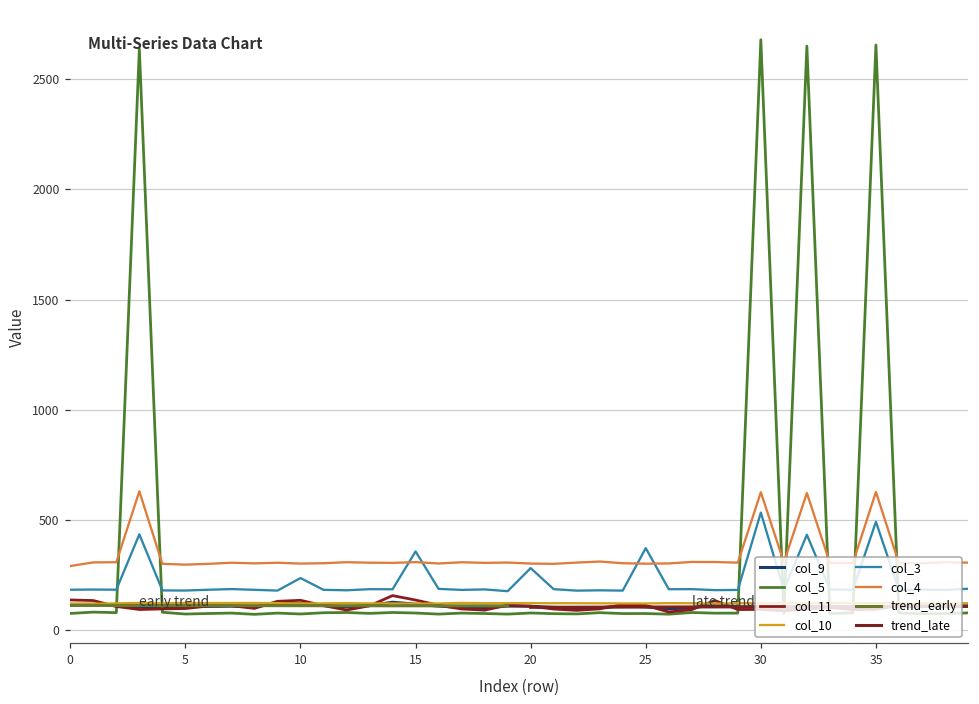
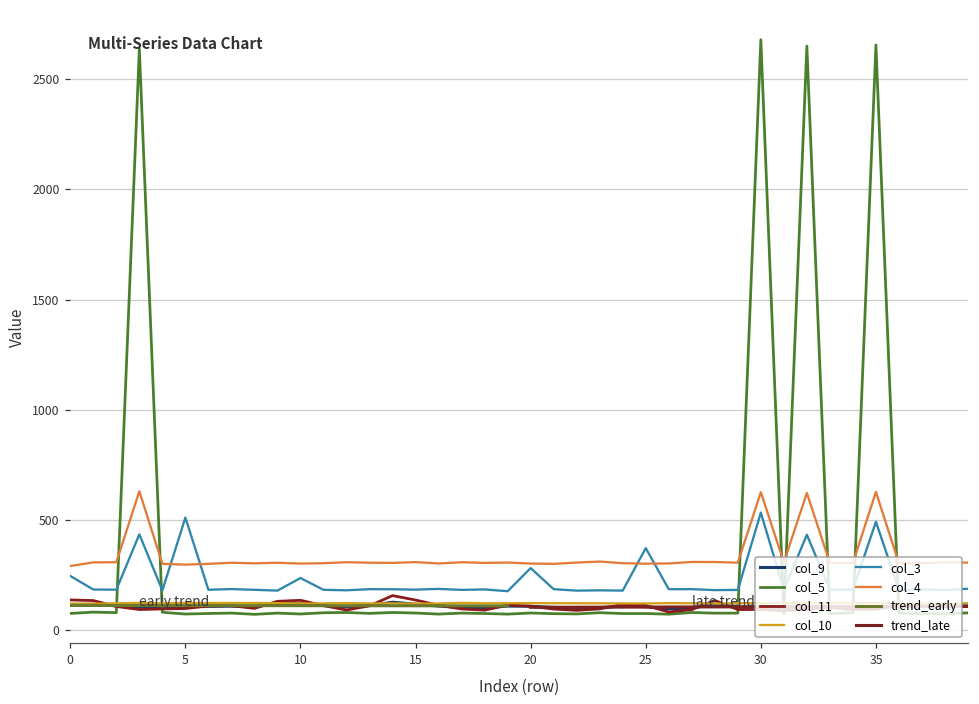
col_3, 0: 180 -> 250
col_3, 5: 180 -> 510
col_3, 15: 360 -> 180
